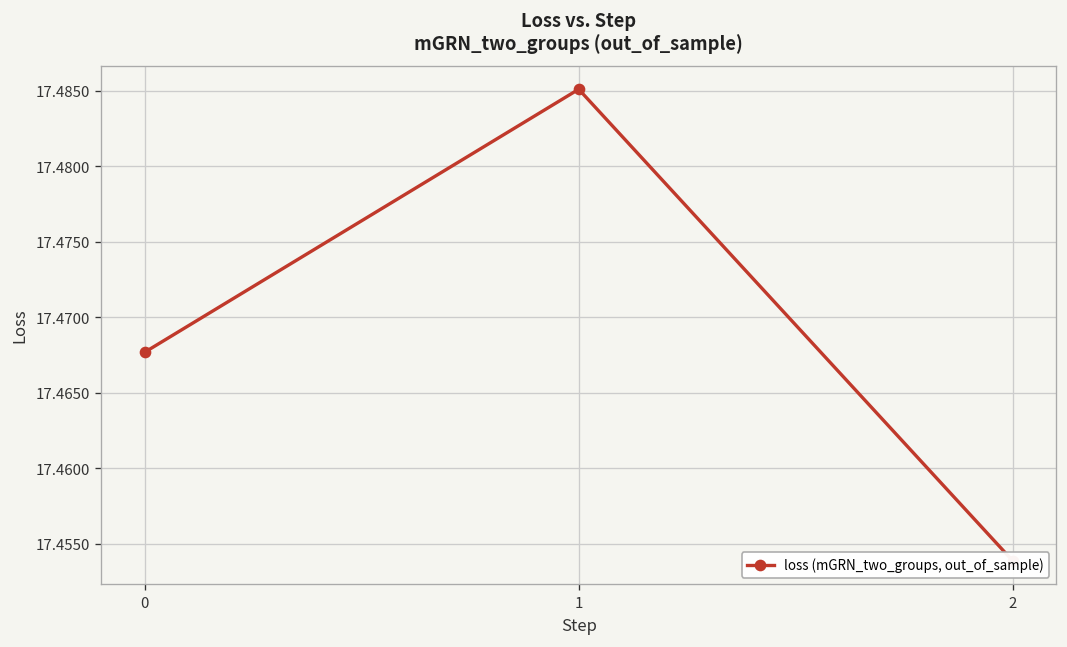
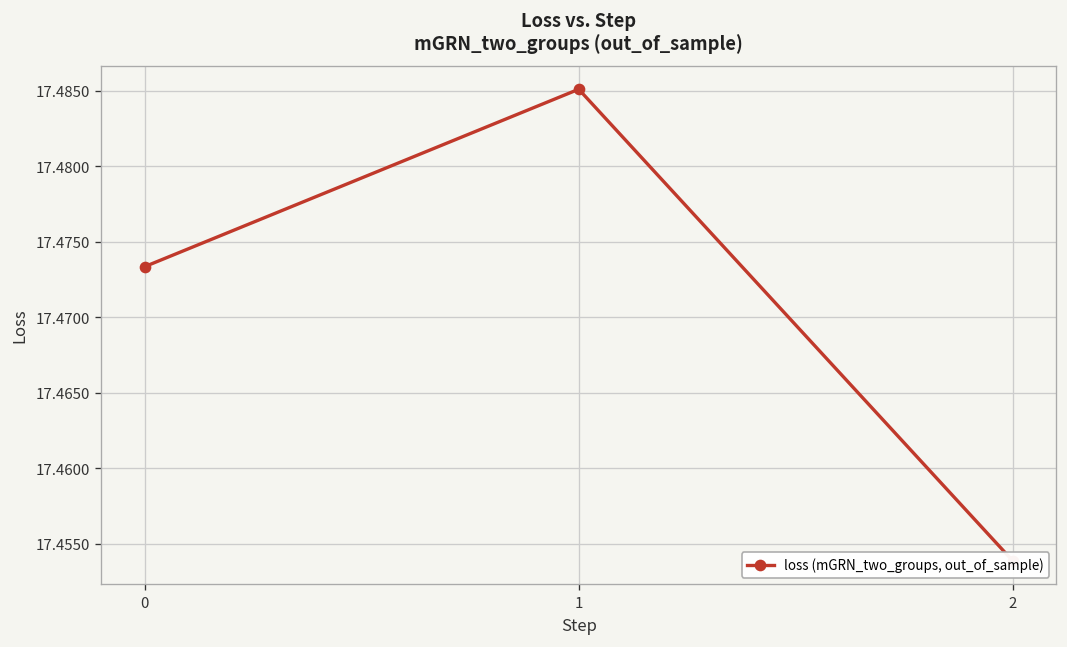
0: 17.4677 -> 17.4734
